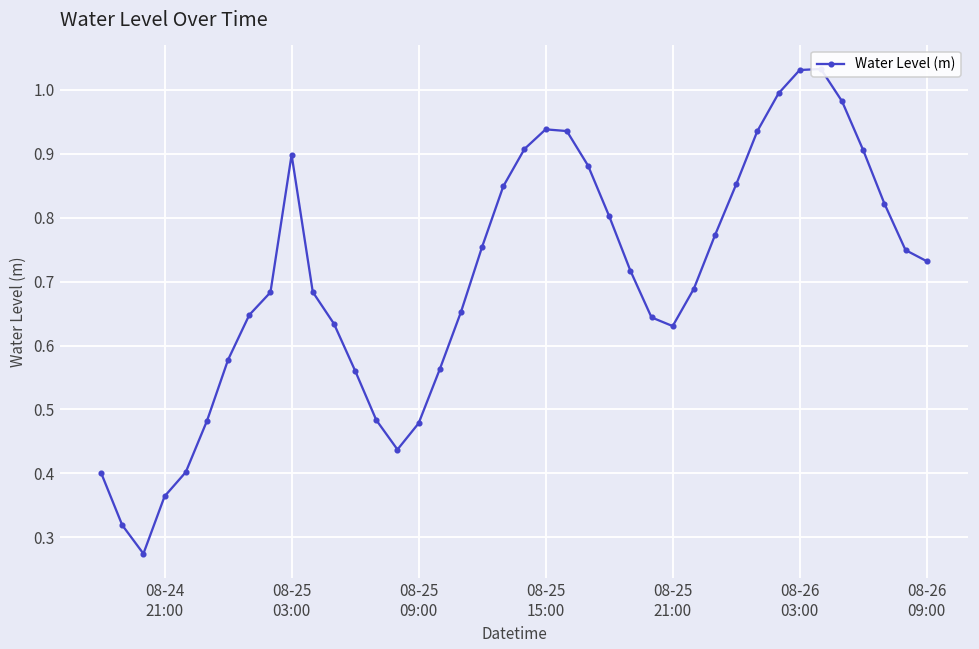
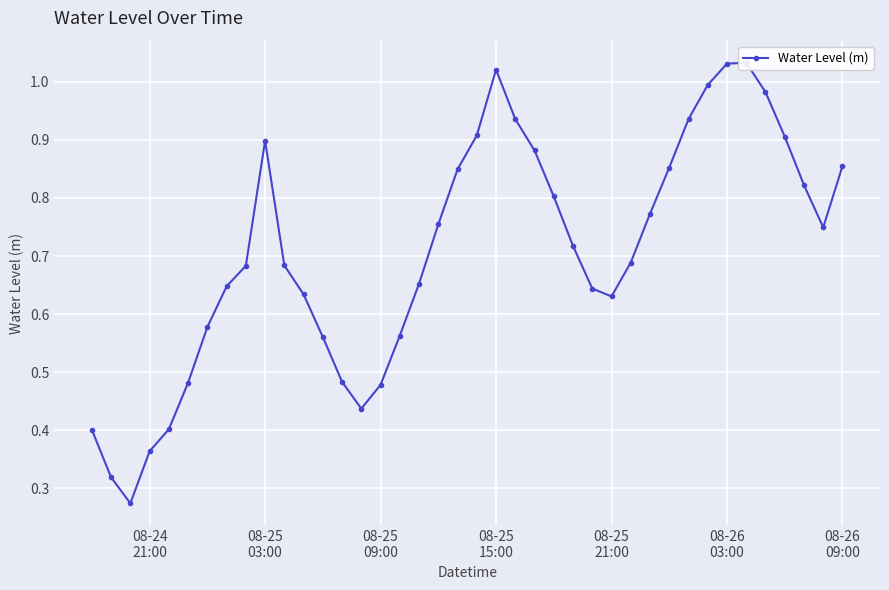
08-25 15:00: 0.94 -> 1.02
08-26 09:00: 0.73 -> 0.85
